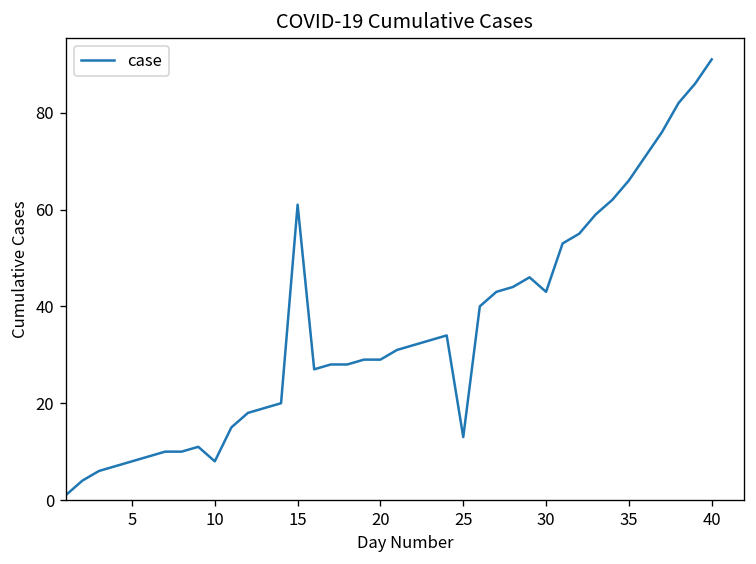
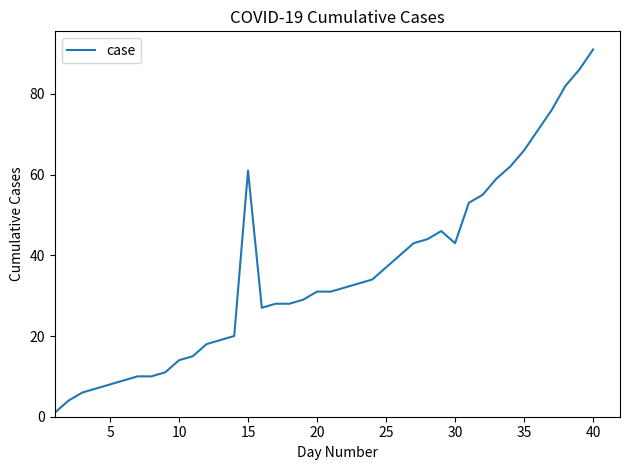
10: 8 -> 14
20: 29 -> 31
25: 13 -> 37
